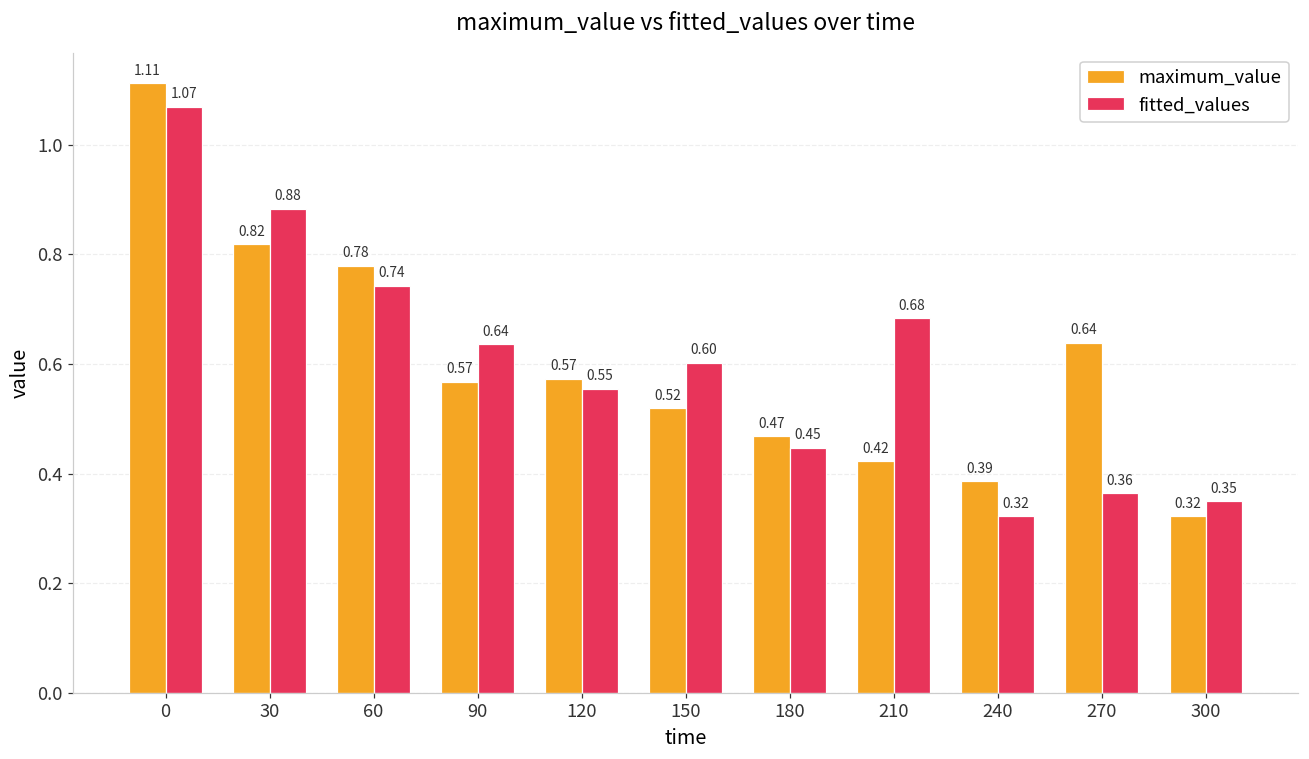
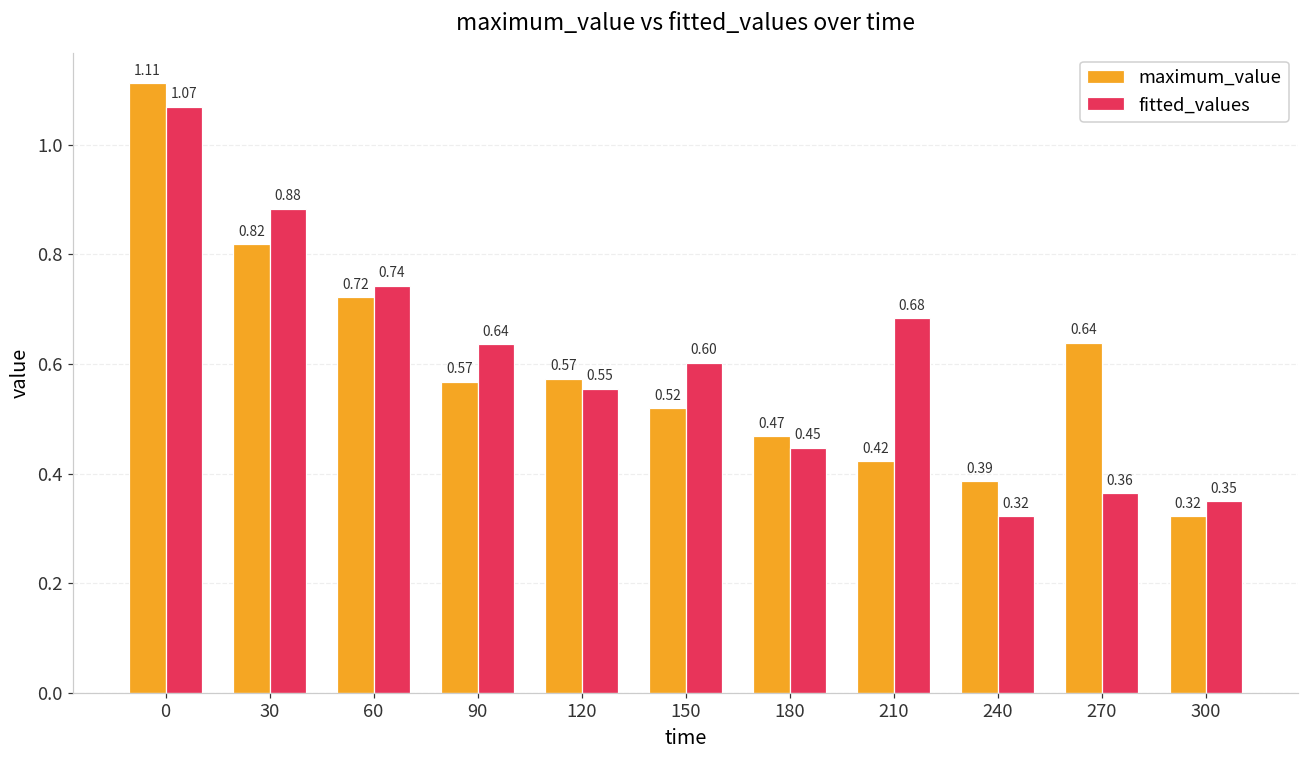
maximum_value, 60: 0.78 -> 0.72
